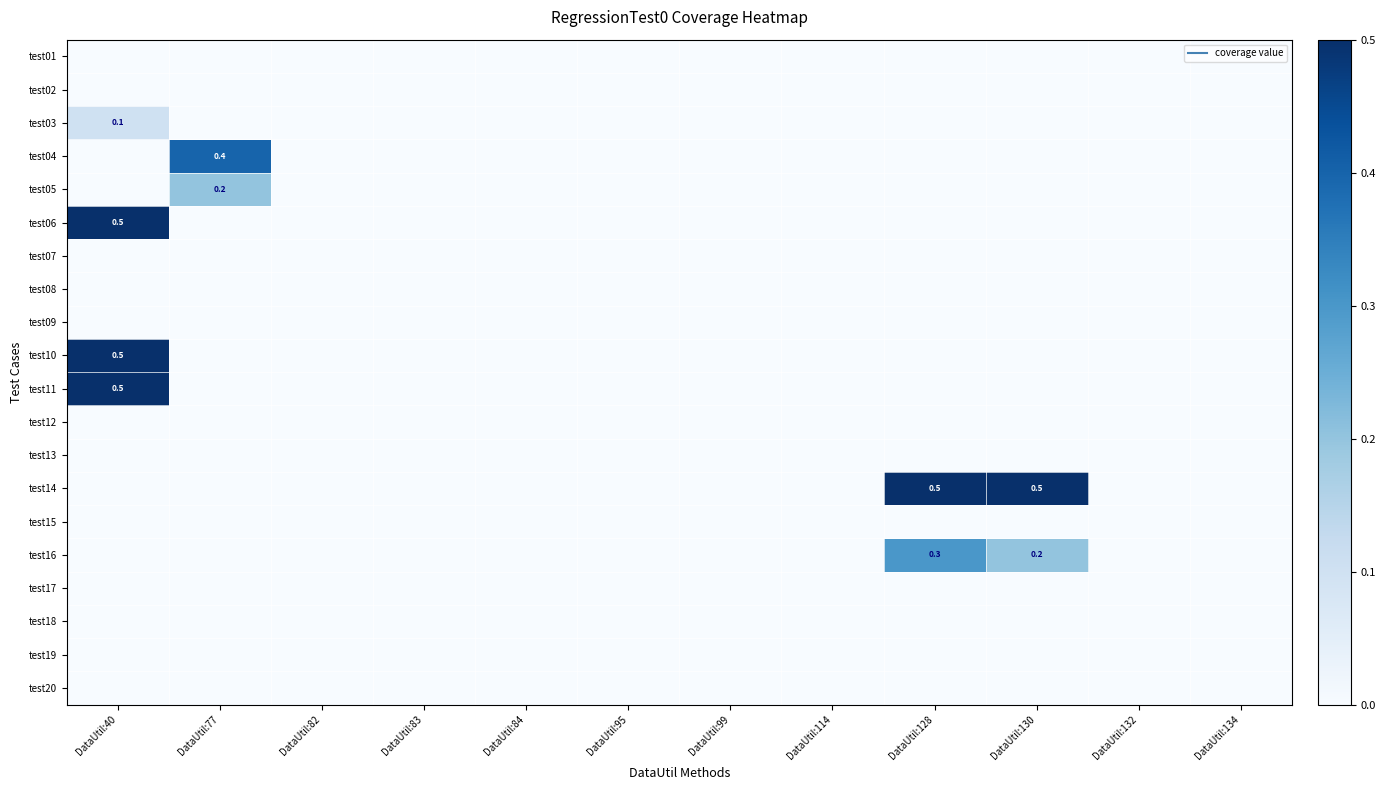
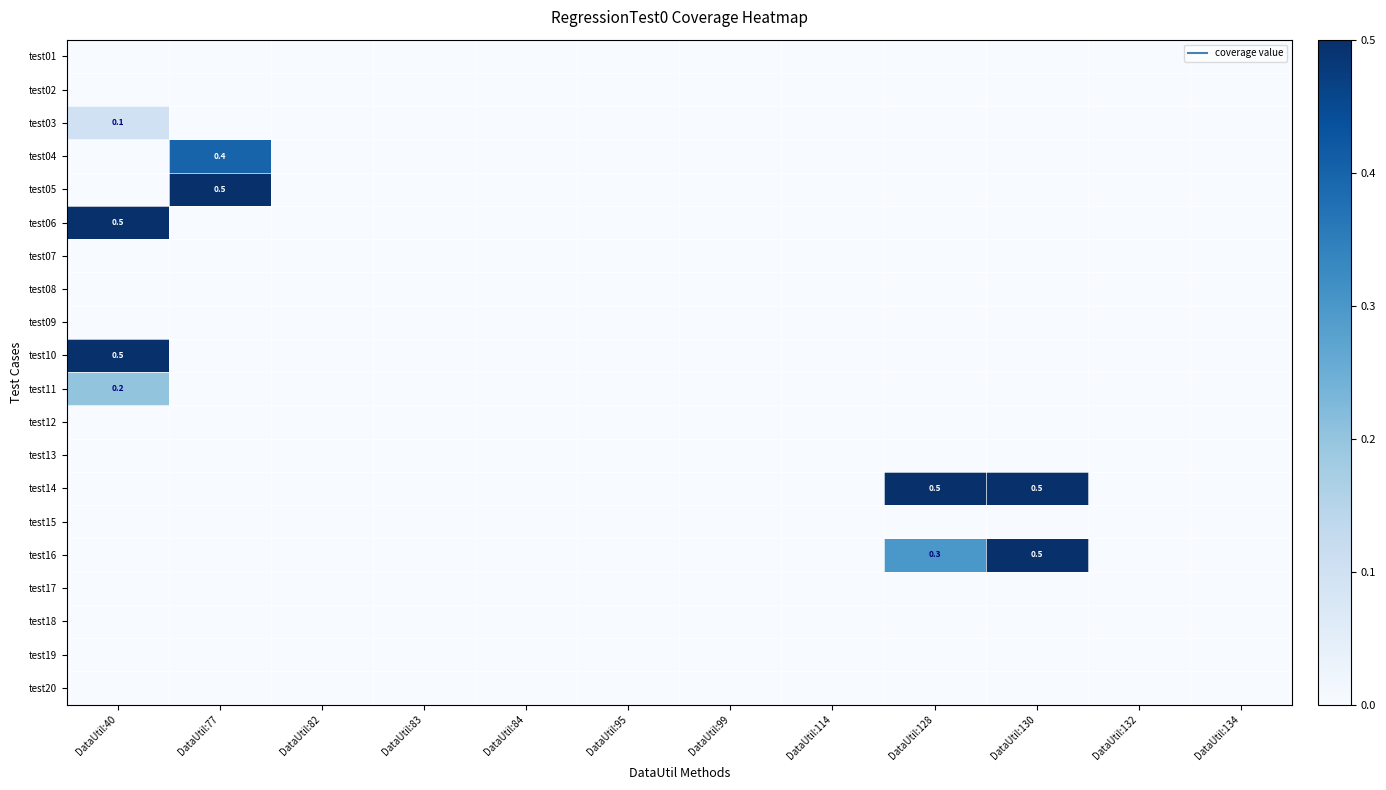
test05, DataUtil:77: 0.2 -> 0.5
test11, DataUtil:40: 0.5 -> 0.2
test16, DataUtil:130: 0.2 -> 0.5
